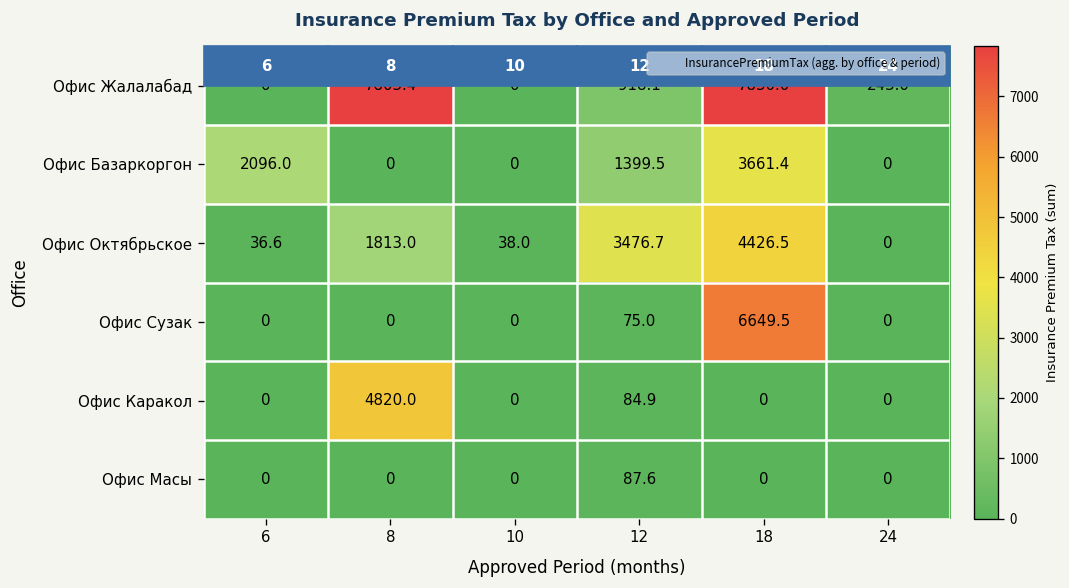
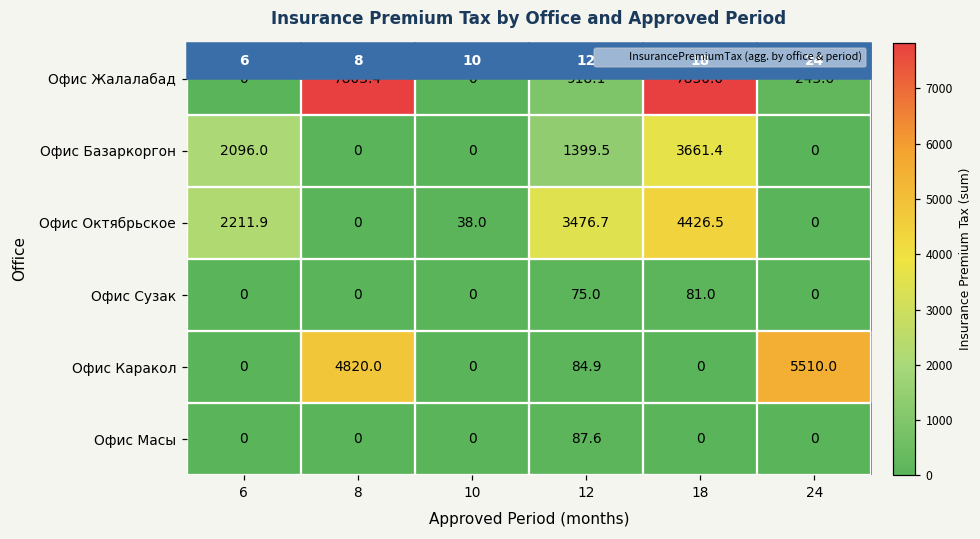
Офис Октябрьское, 6: 36.6 -> 2211.9
Офис Октябрьское, 8: 1813.0 -> 0
Офис Сузак, 18: 6649.5 -> 81.0
Офис Каракол, 24: 0 -> 5510.0
